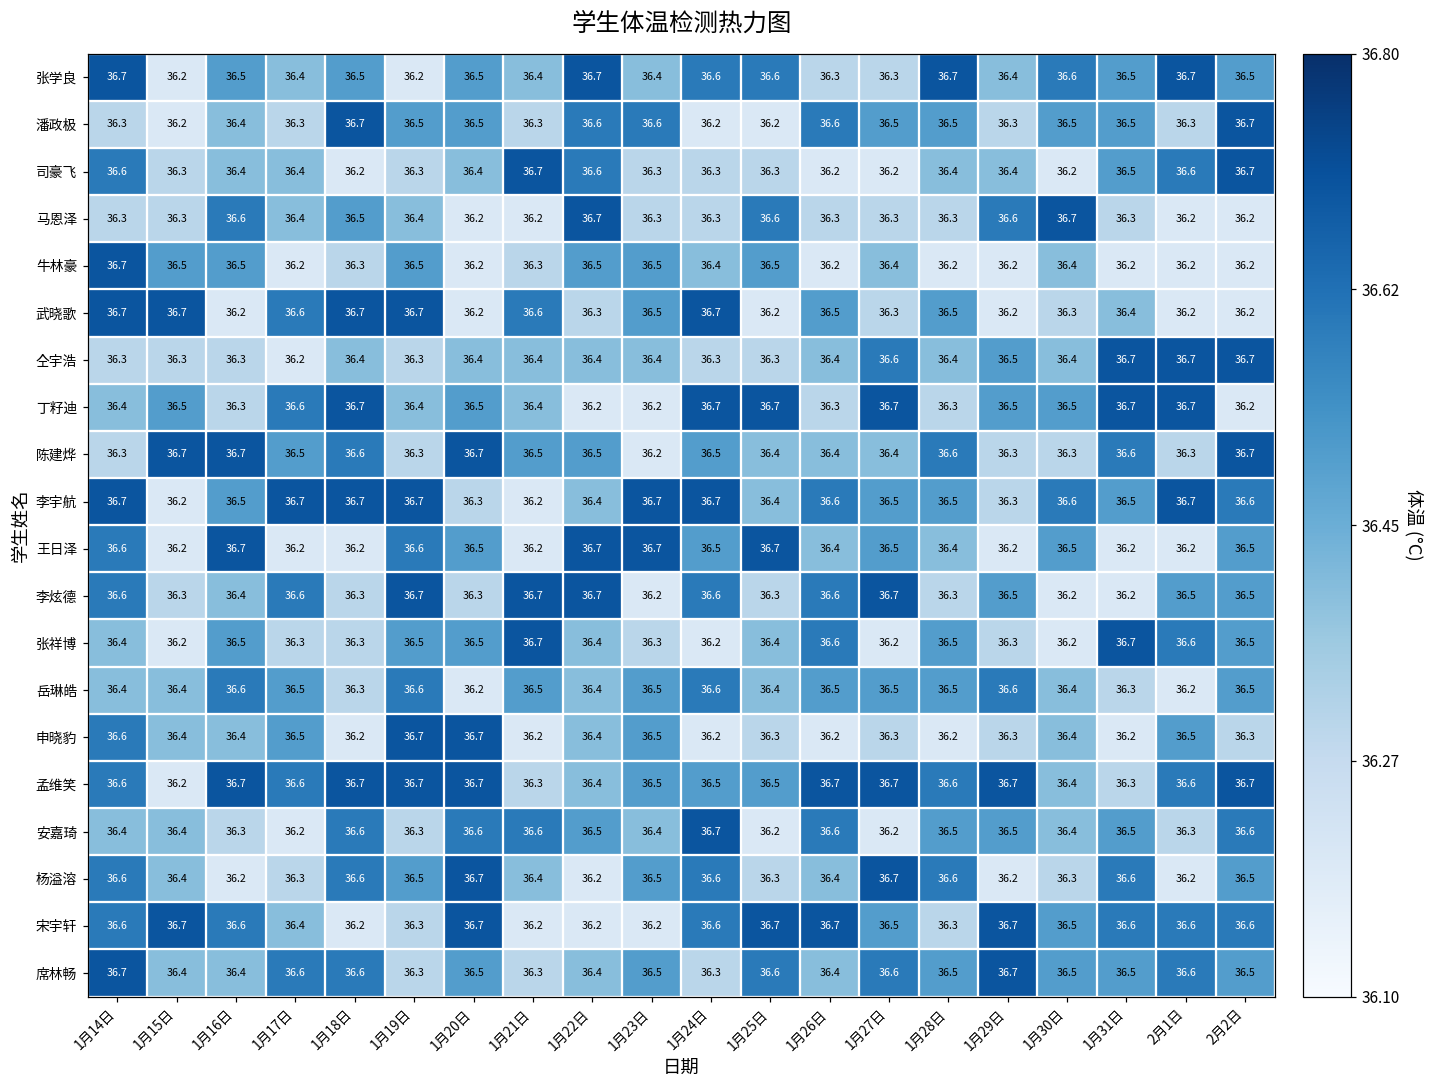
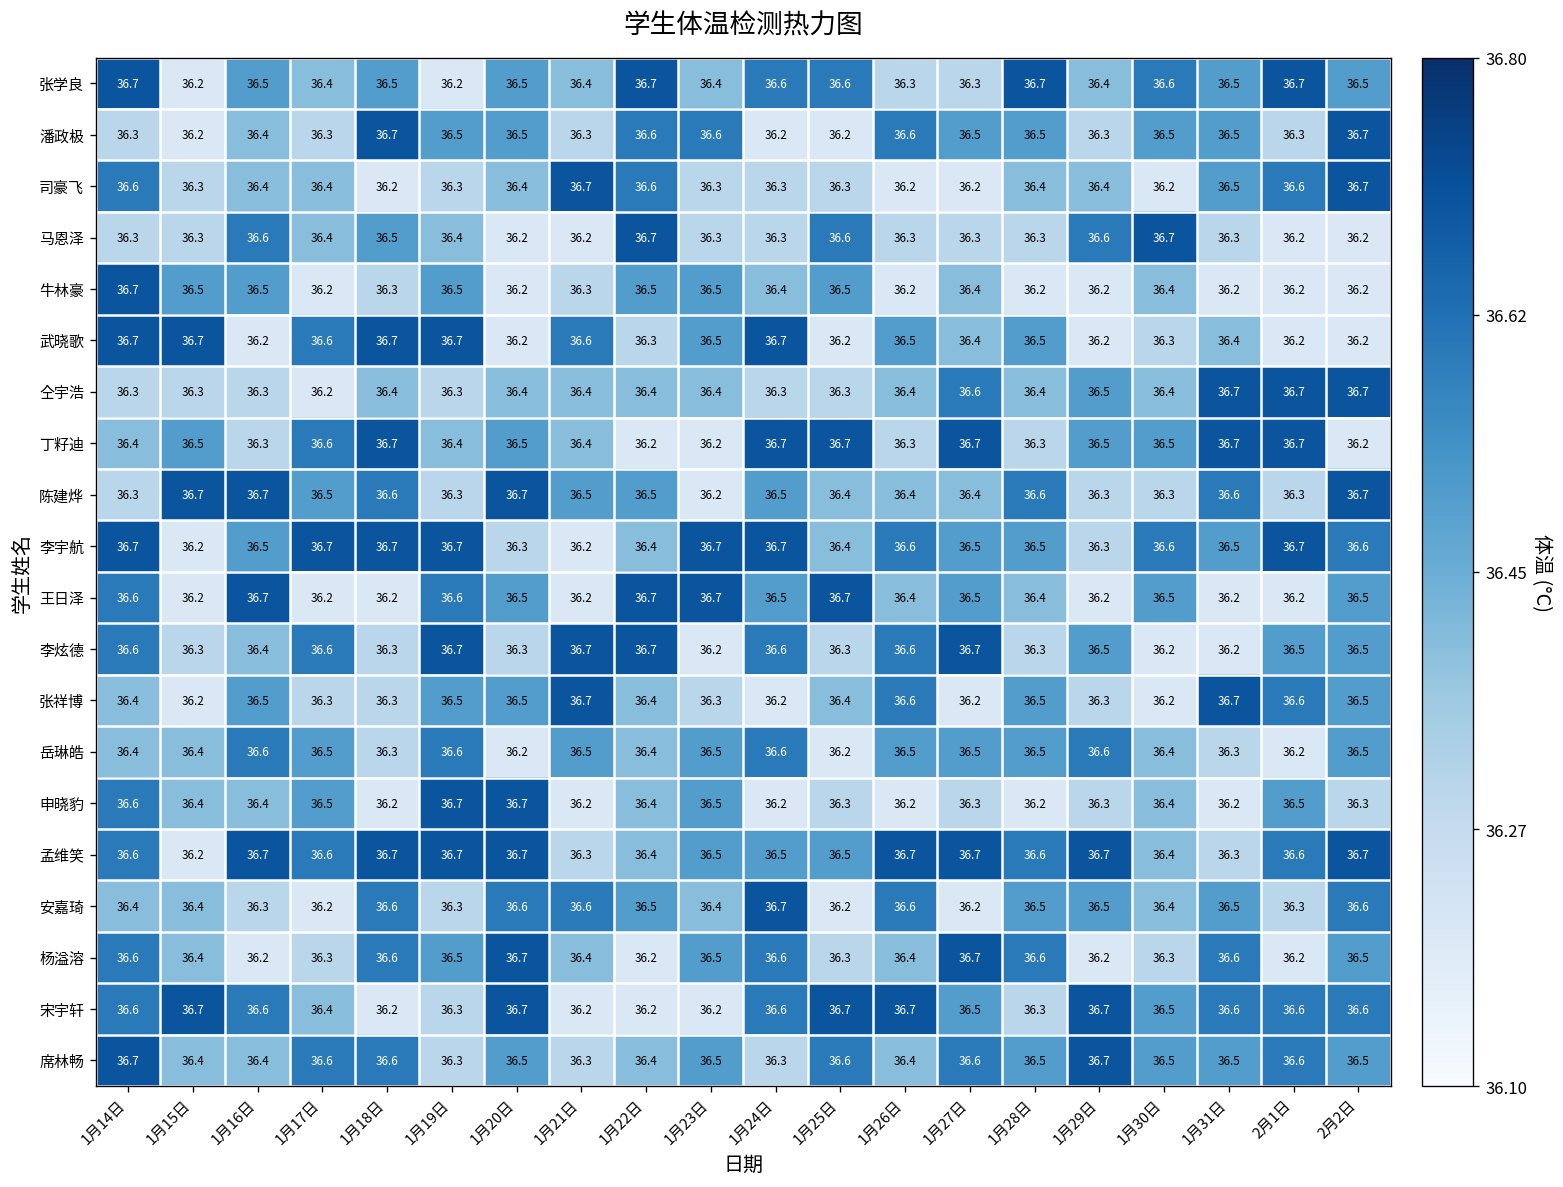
武晓歌, 1月27日: 36.3 -> 36.4
岳琳皓, 1月25日: 36.4 -> 36.2
